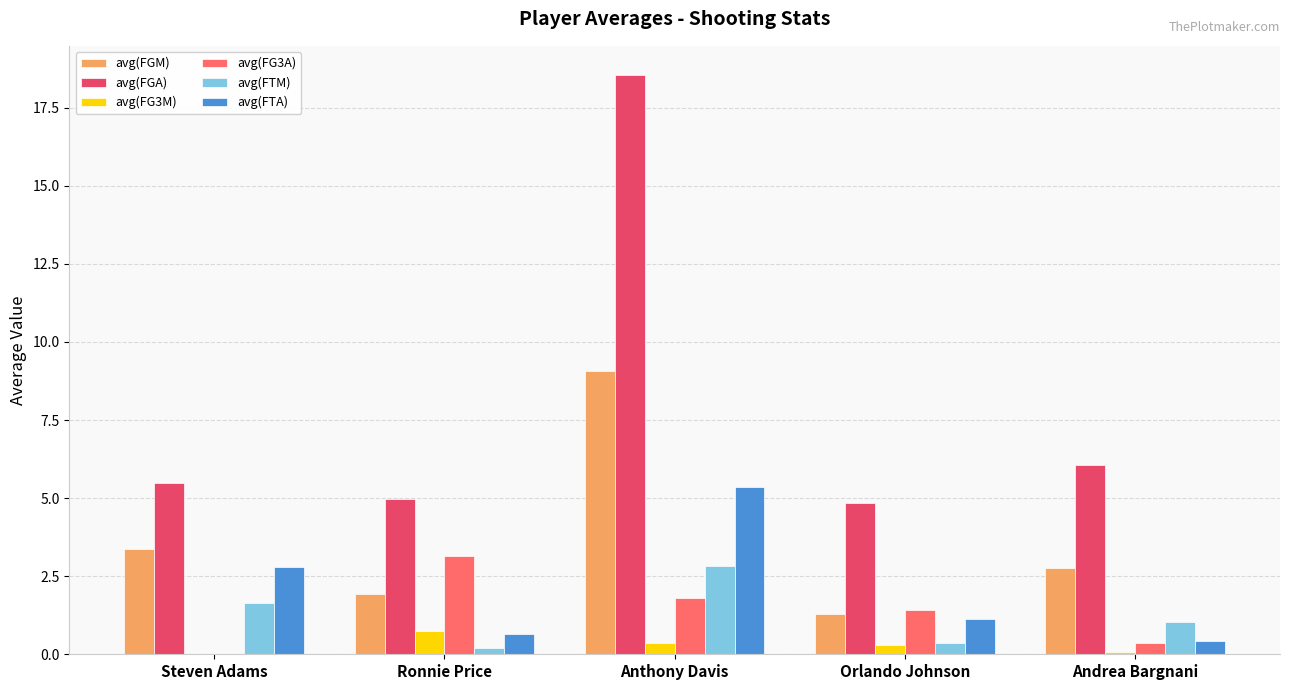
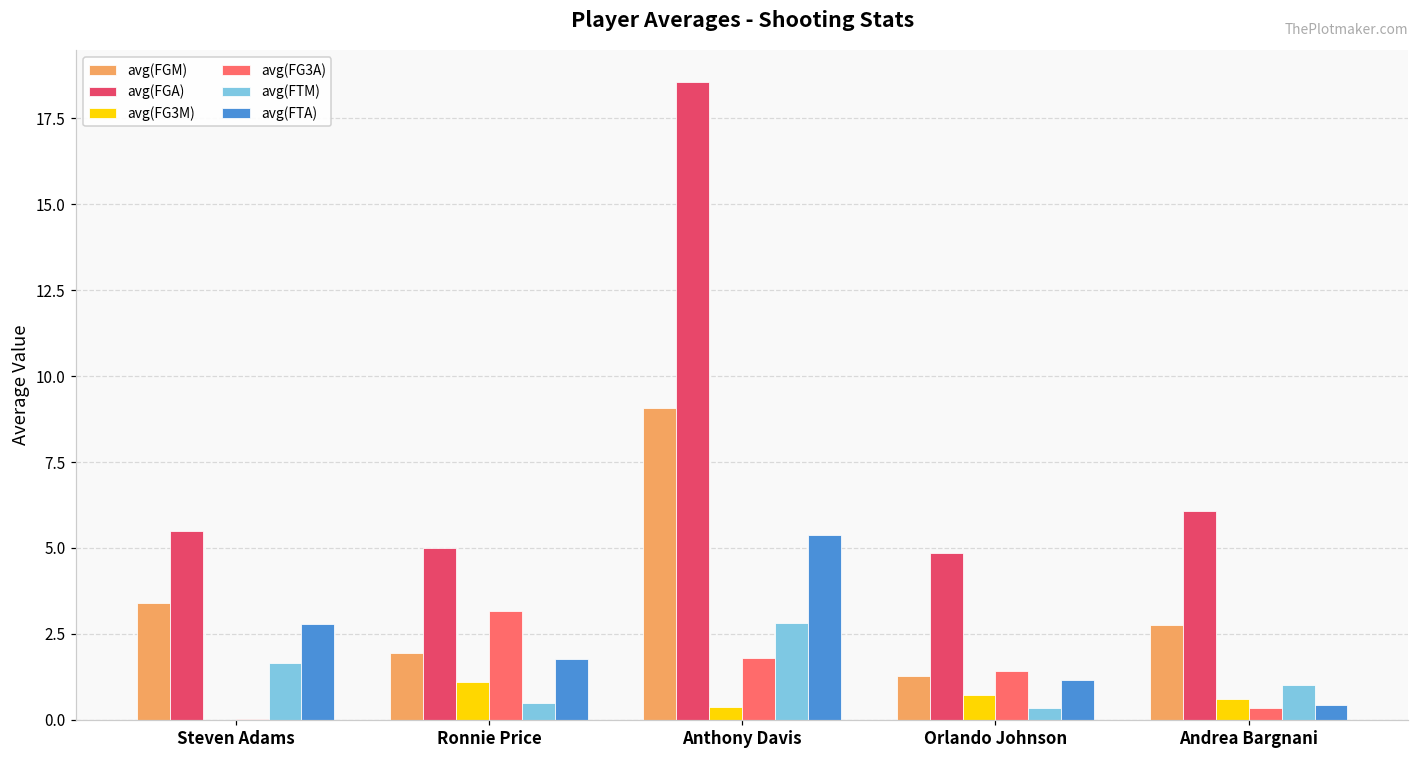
avg(FG3M), Ronnie Price: 0.7 -> 1.1
avg(FTM), Ronnie Price: 0.2 -> 0.5
avg(FTA), Ronnie Price: 0.7 -> 1.8
avg(FG3M), Orlando Johnson: 0.3 -> 0.7
avg(FG3M), Andrea Bargnani: 0.1 -> 0.6
